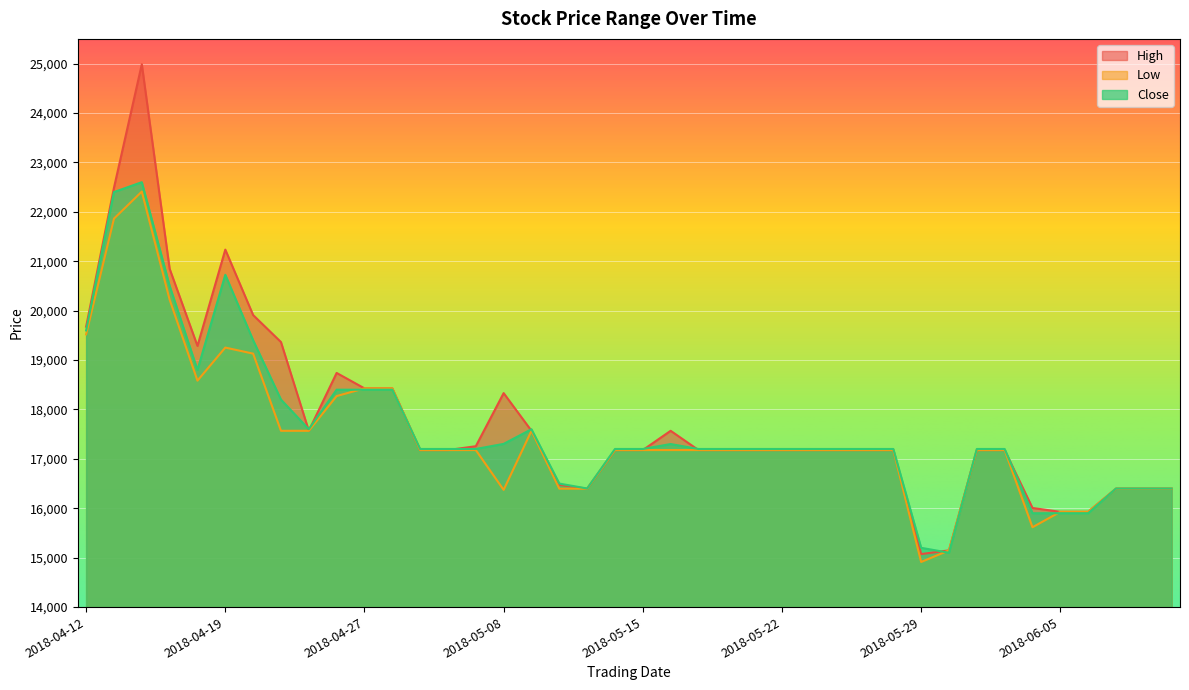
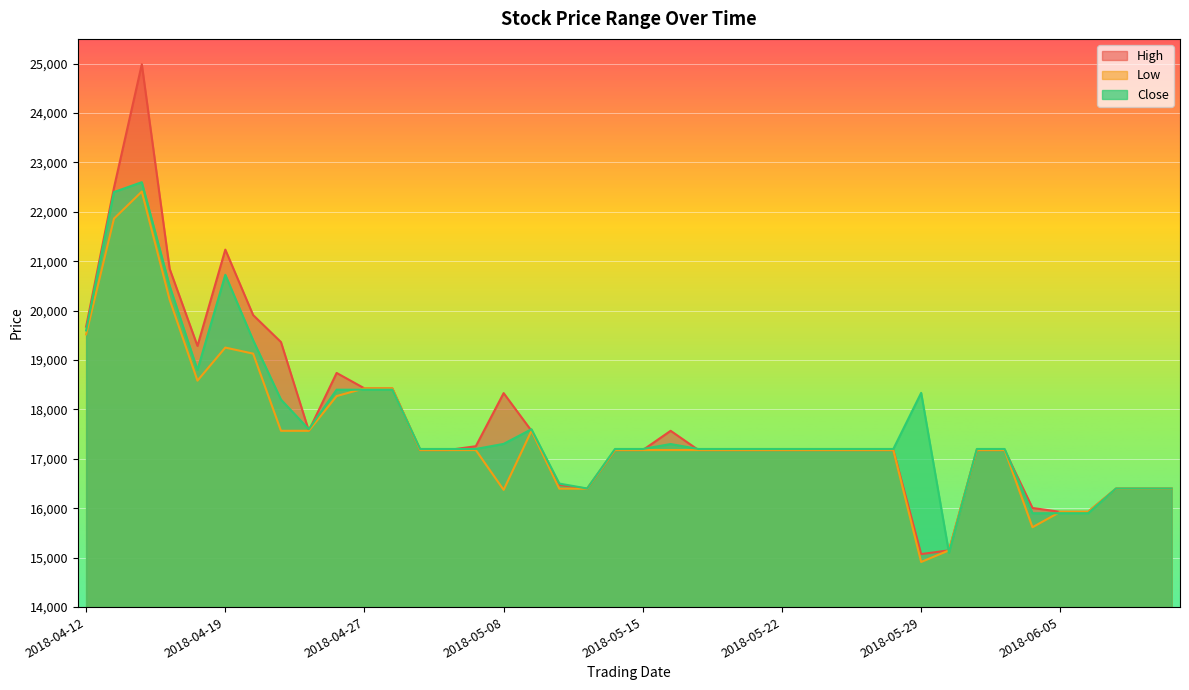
Close, 2018-05-29: 15,200 -> 18,300
